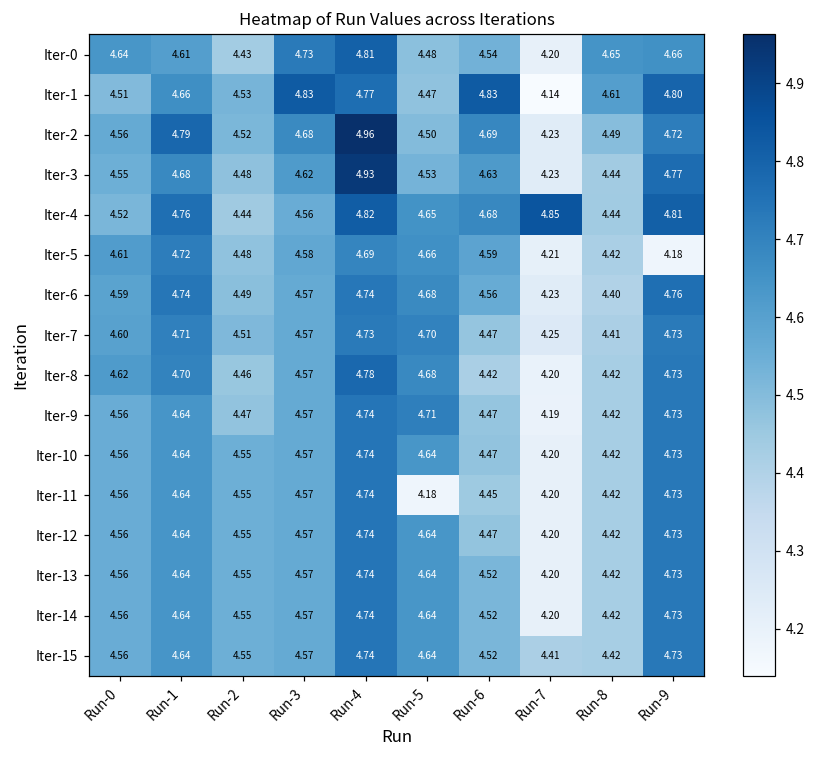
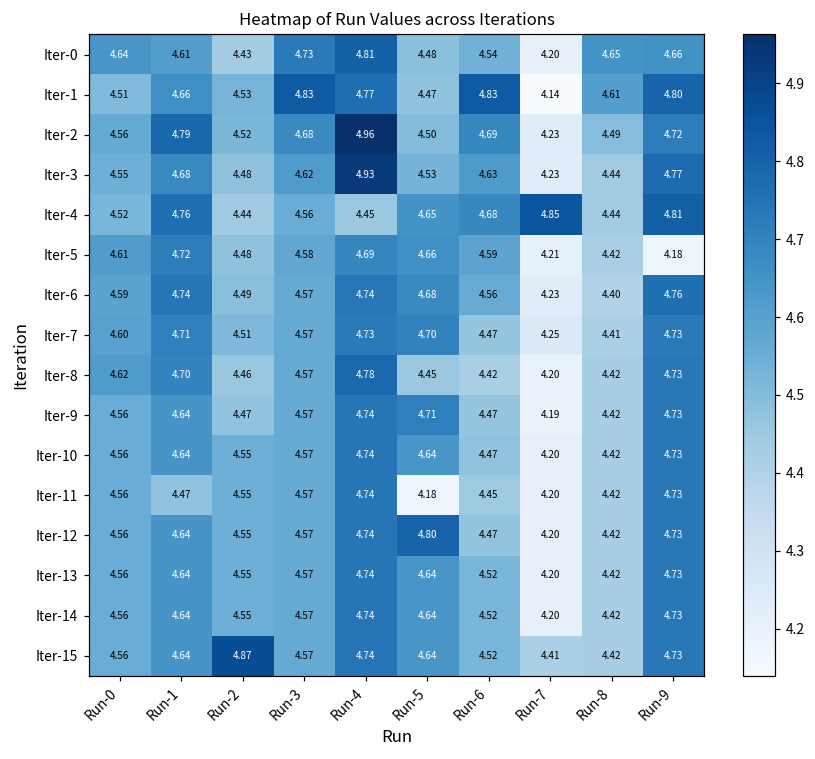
Iter-4, Run-4: 4.82 -> 4.45
Iter-8, Run-5: 4.68 -> 4.45
Iter-11, Run-1: 4.64 -> 4.47
Iter-12, Run-5: 4.64 -> 4.80
Iter-15, Run-2: 4.55 -> 4.87
